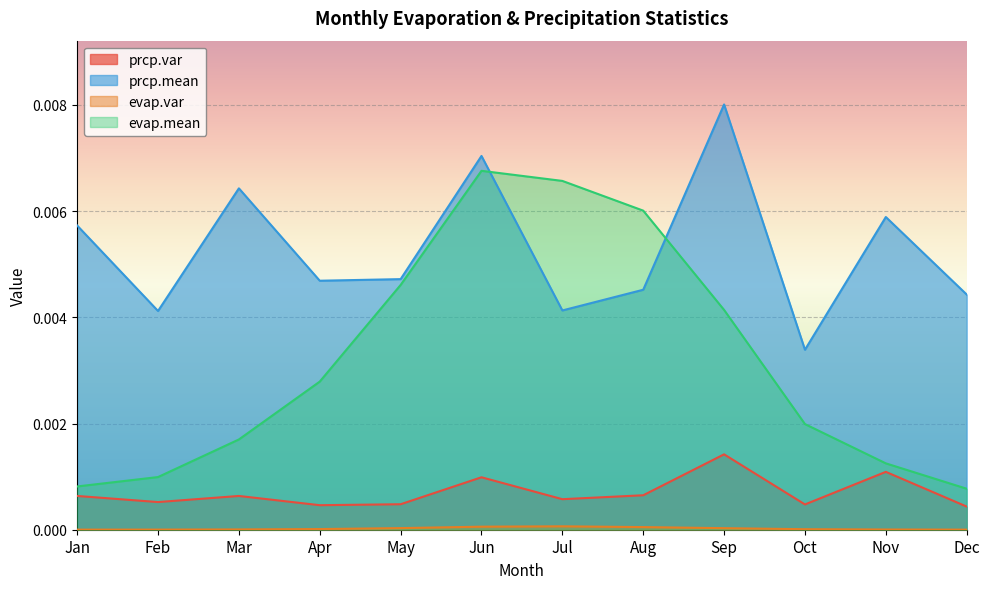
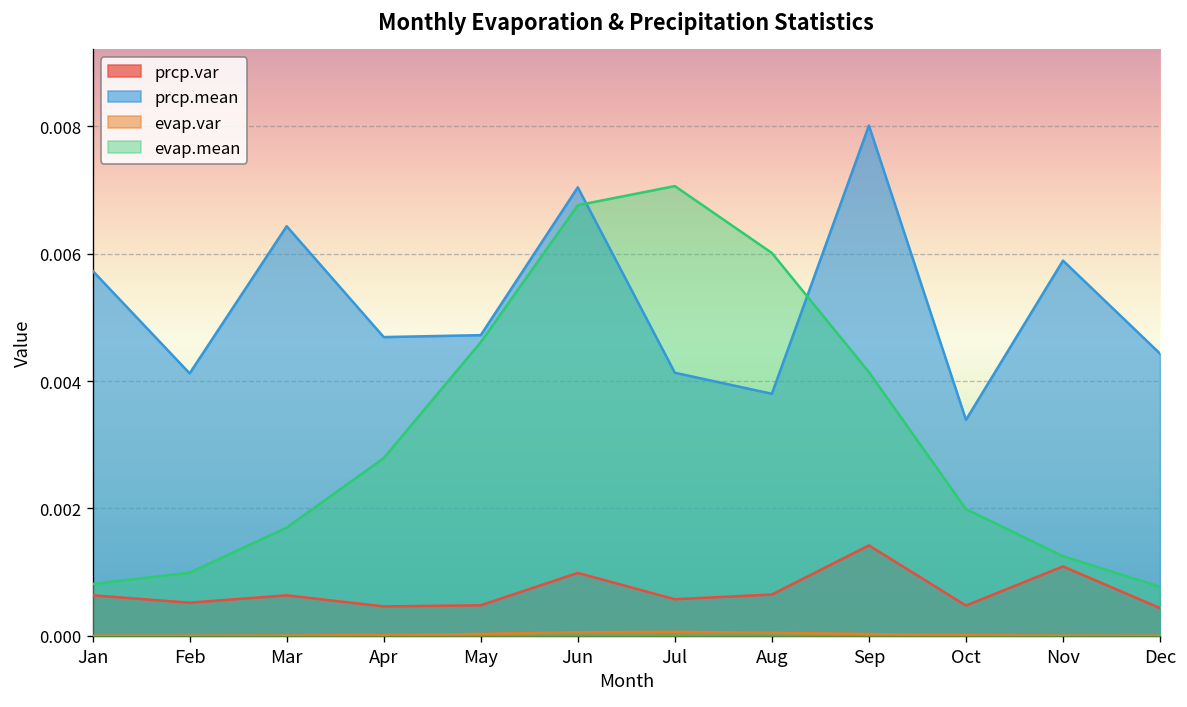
evap.mean, Jul: 0.0066 -> 0.0071
prcp.mean, Aug: 0.0045 -> 0.0038
